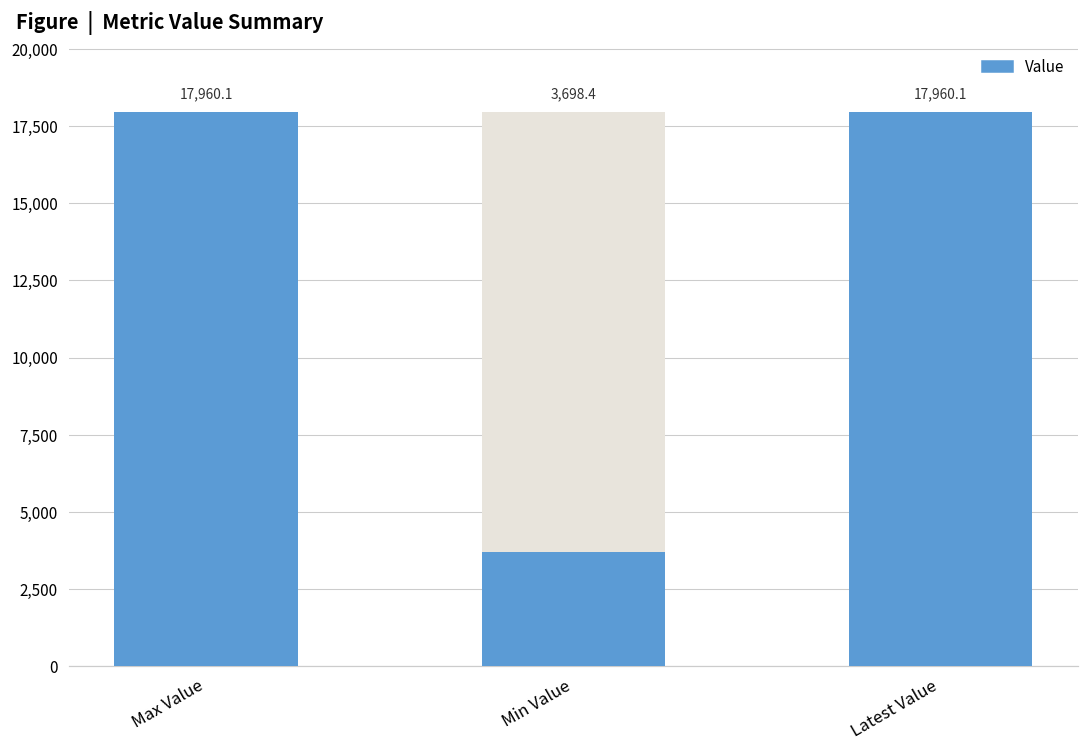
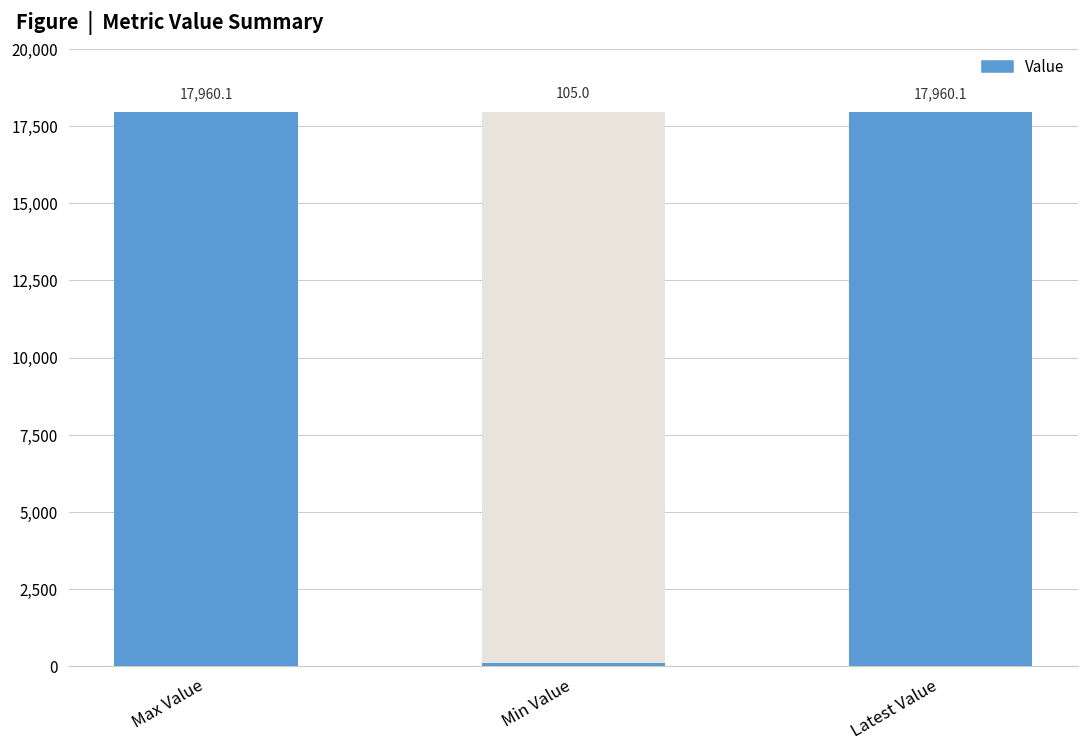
Value, Min Value: 3,698.4 -> 105.0
